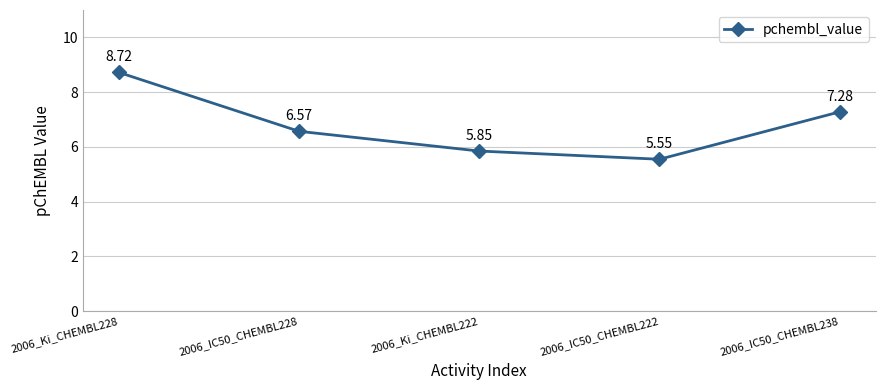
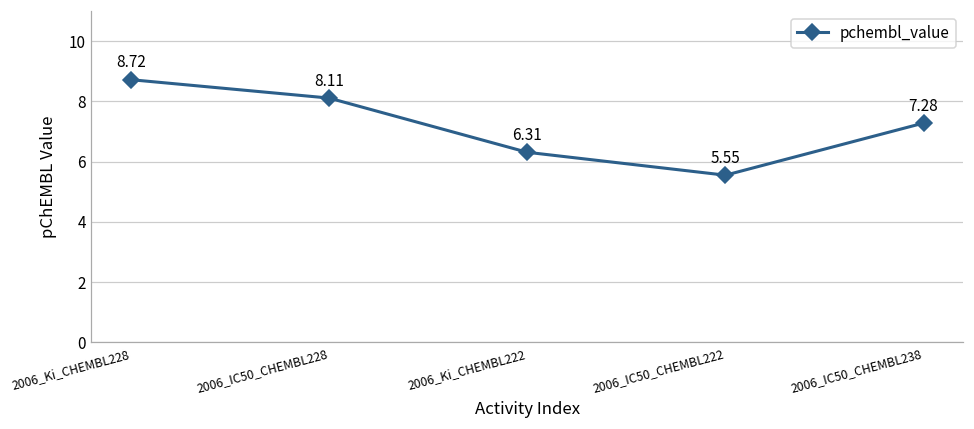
2006_IC50_CHEMBL228: 6.57 -> 8.11
2006_Ki_CHEMBL222: 5.85 -> 6.31
